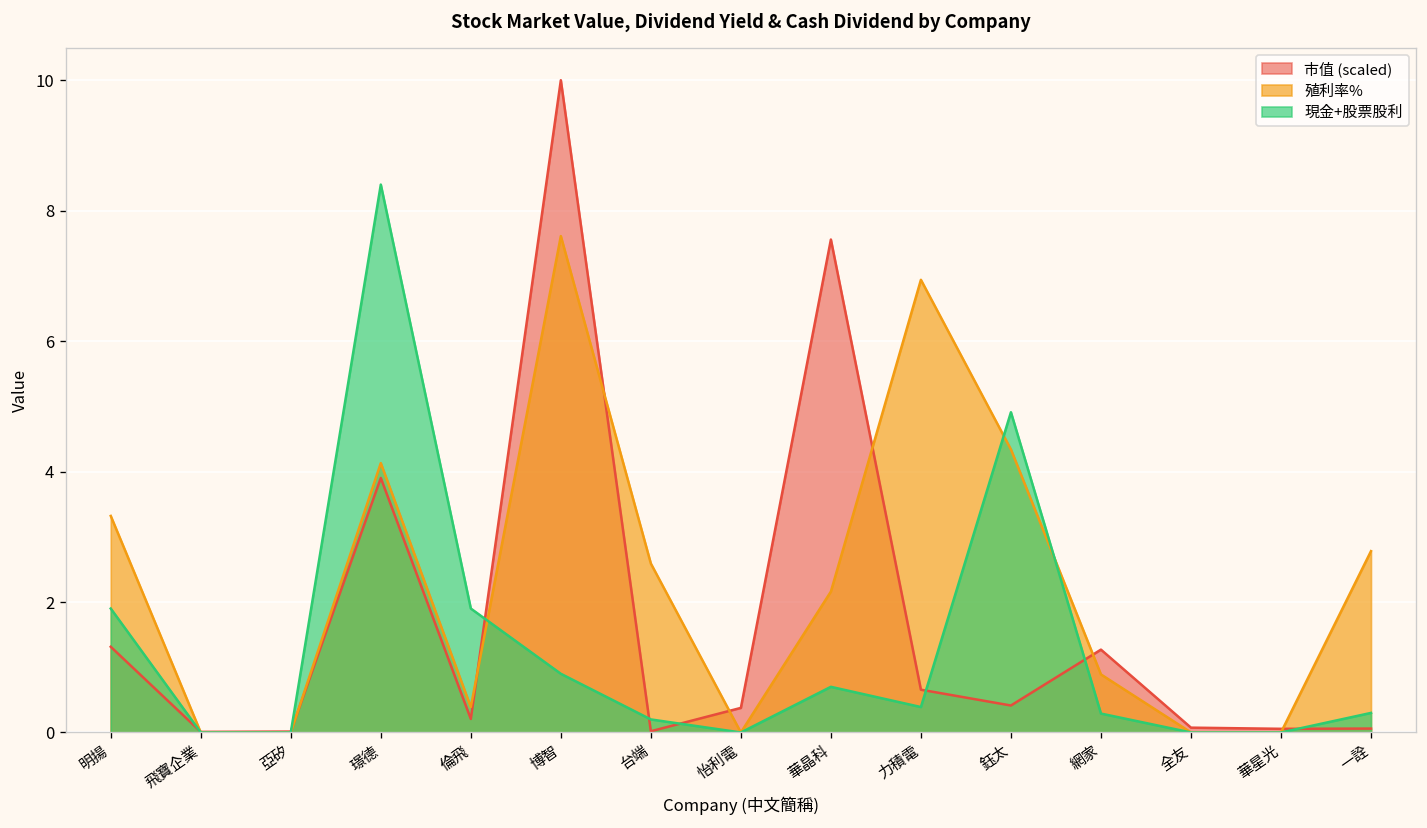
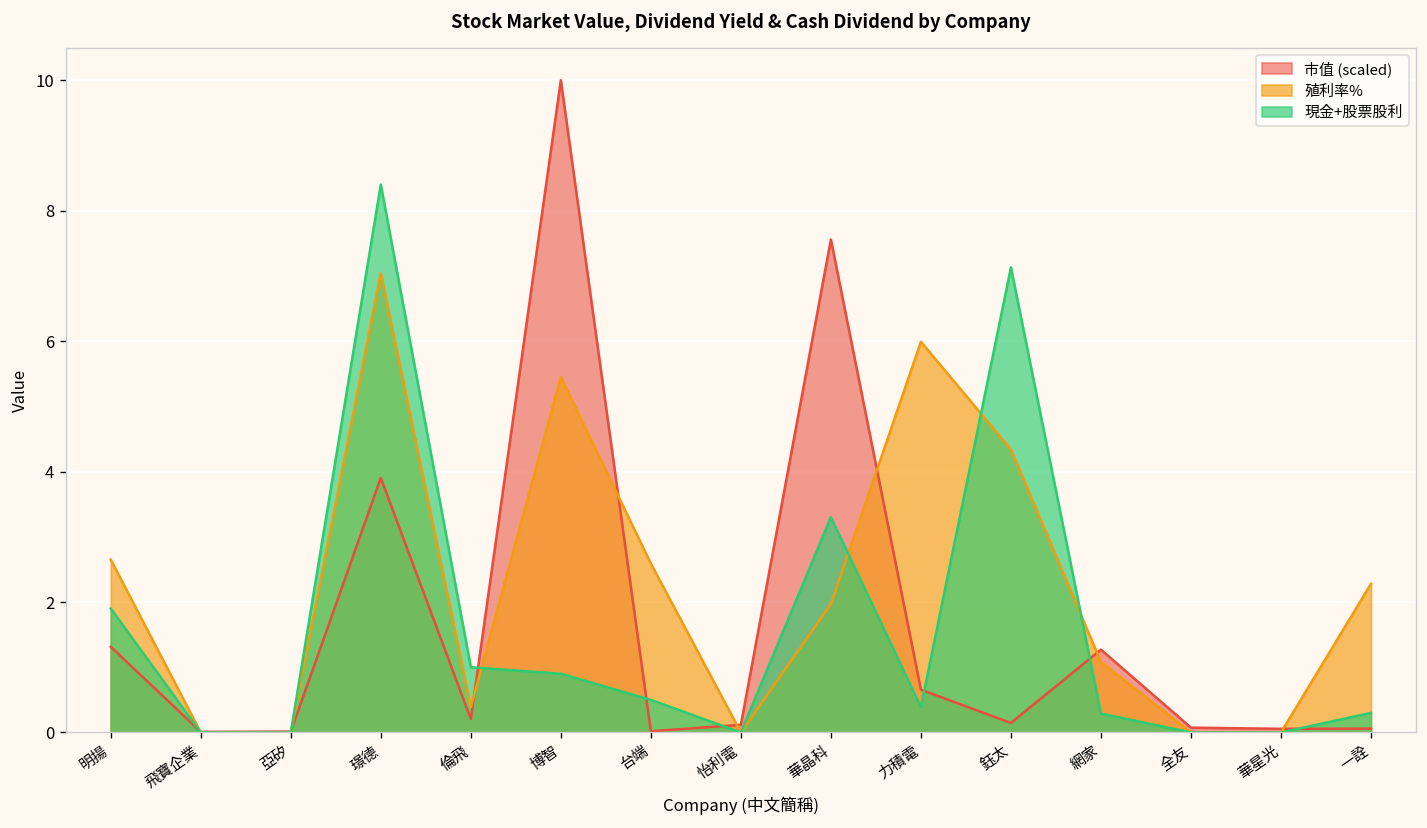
殖利率%, 明揚: 3.3 -> 2.7
殖利率%, 璟德: 4.1 -> 7.0
現金+股票股利, 倫飛: 1.9 -> 1.0
殖利率%, 博智: 7.6 -> 5.5
現金+股票股利, 台端: 0.2 -> 0.5
市值 (scaled), 怡利電: 0.4 -> 0.1
殖利率%, 華晶科: 2.2 -> 2.0
現金+股票股利, 華晶科: 0.7 -> 3.3
殖利率%, 力積電: 6.9 -> 6.0
市值 (scaled), 鈺太: 0.4 -> 0.1
現金+股票股利, 鈺太: 4.9 -> 7.1
殖利率%, 網家: 0.9 -> 1.1
殖利率%, 一詮: 2.8 -> 2.3
